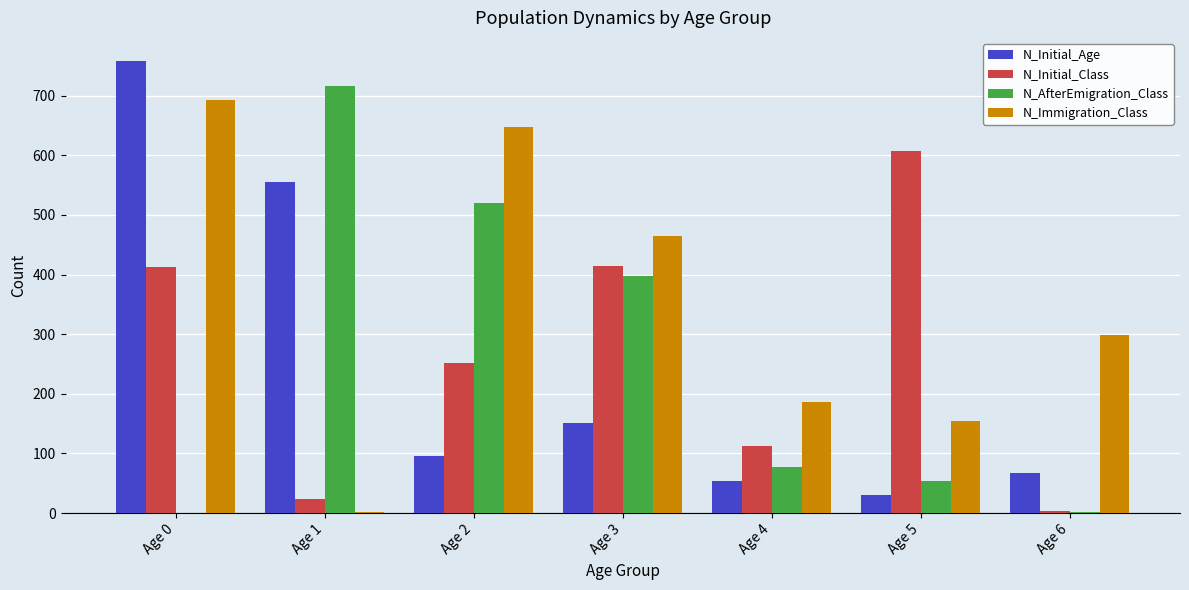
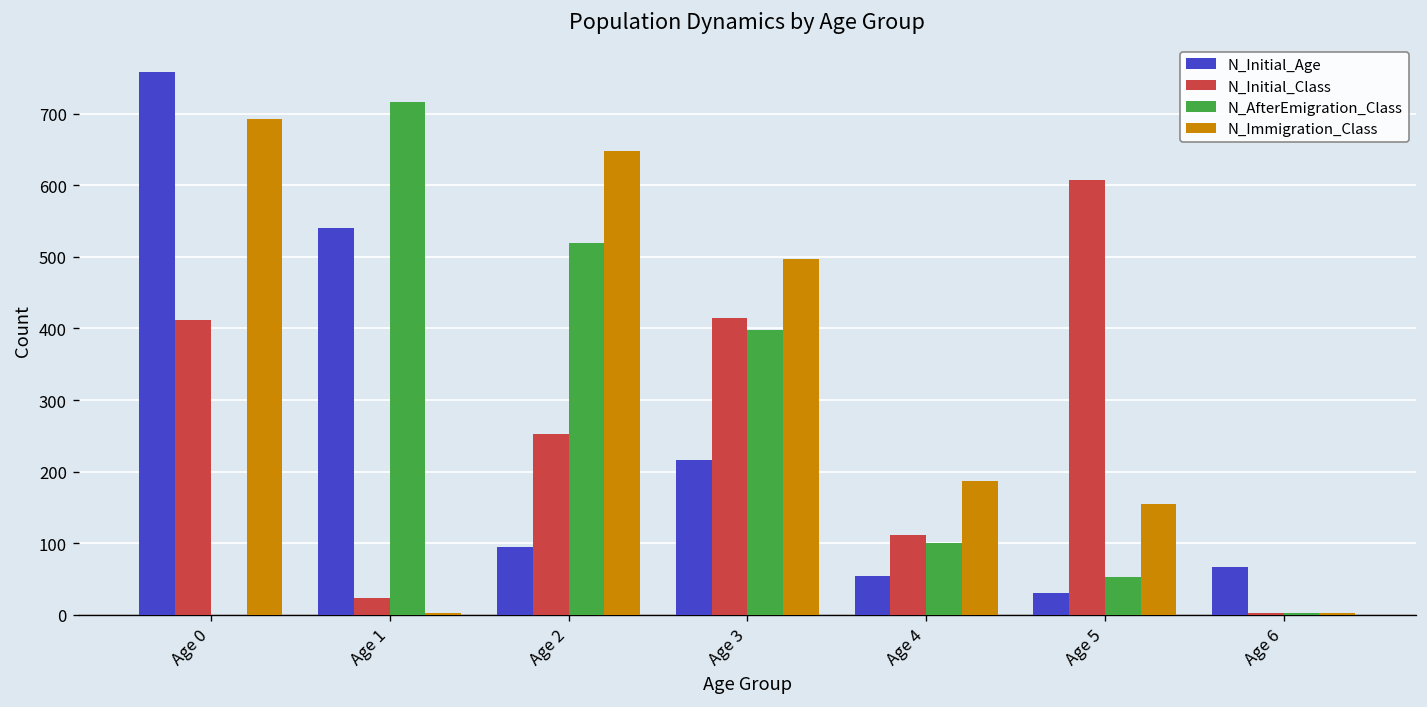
N_Initial_Age, Age 1: 560 -> 540
N_Initial_Age, Age 3: 150 -> 220
N_Immigration_Class, Age 3: 460 -> 500
N_AfterEmigration_Class, Age 4: 80 -> 100
N_Immigration_Class, Age 6: 300 -> 0
